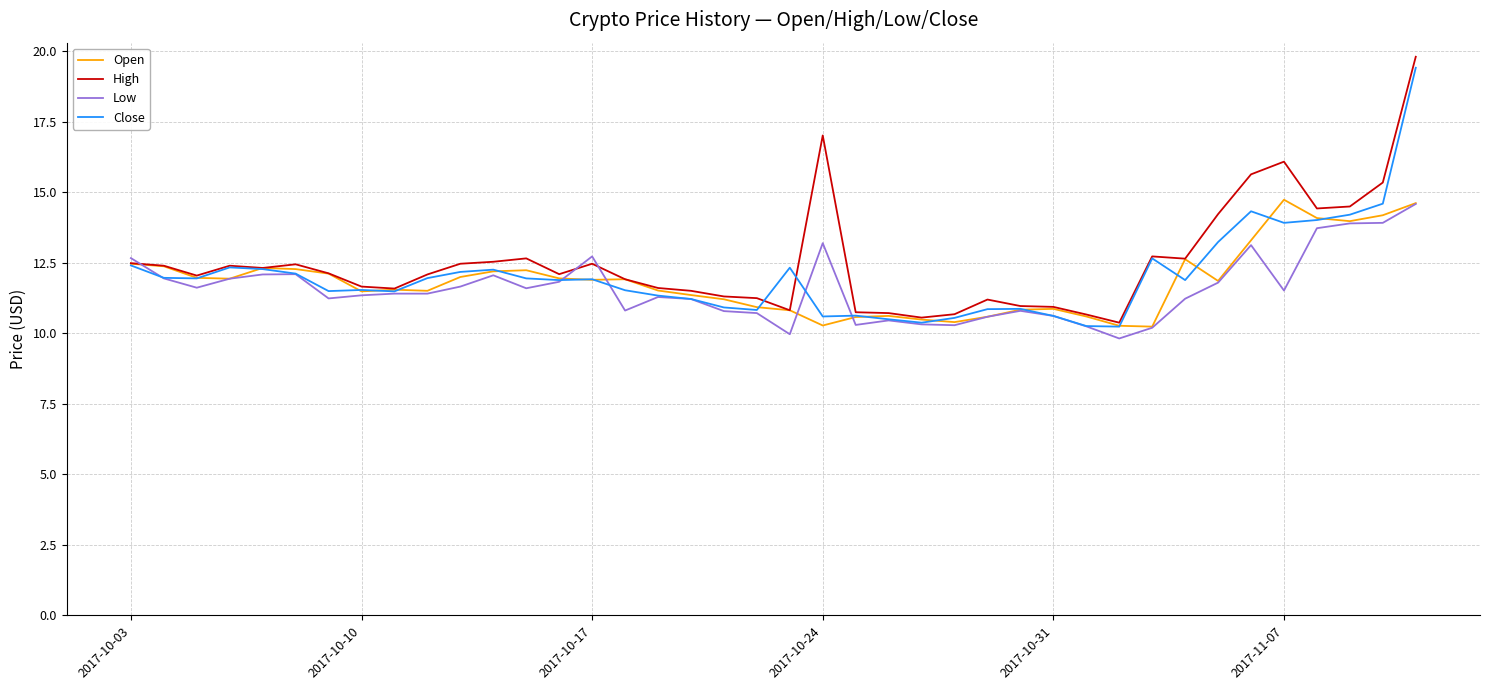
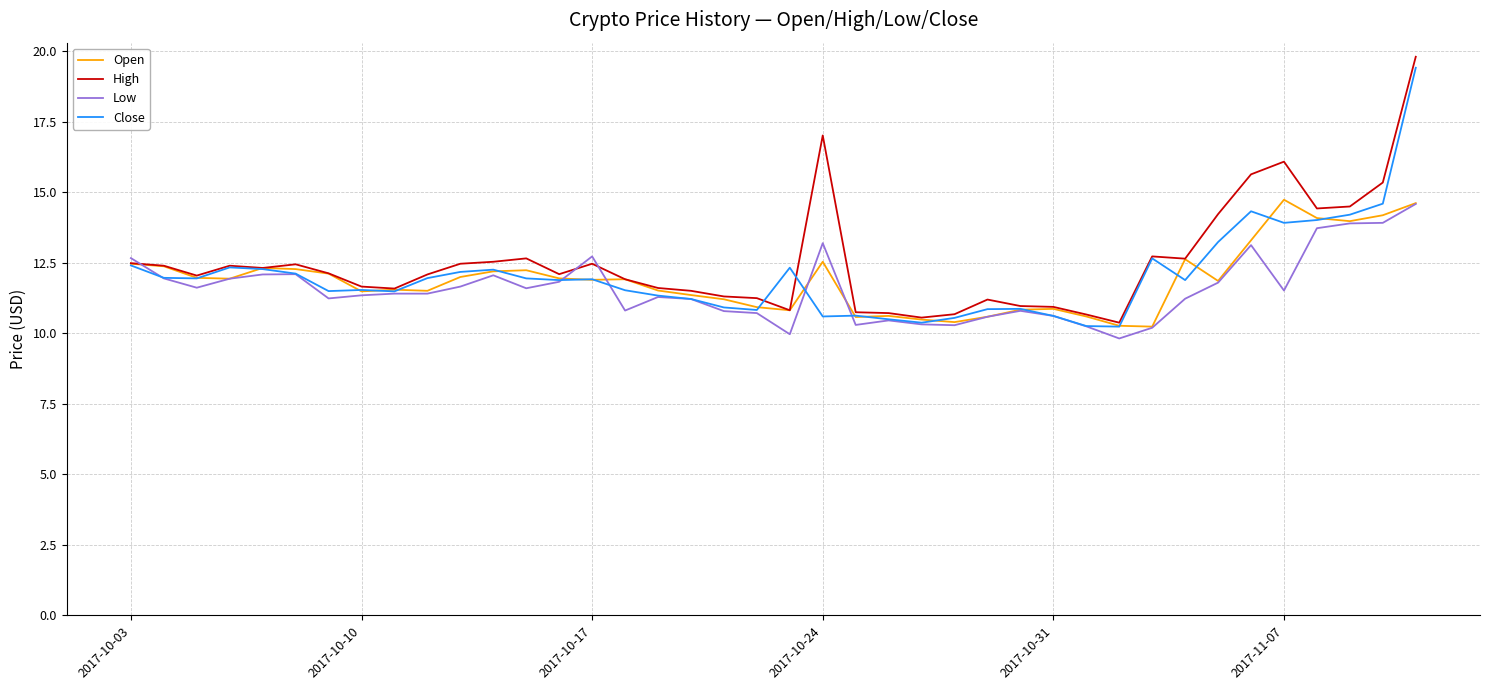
Open, 2017-10-24: 10.3 -> 12.5
